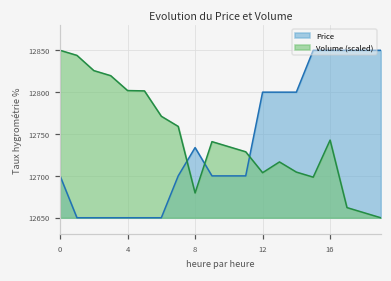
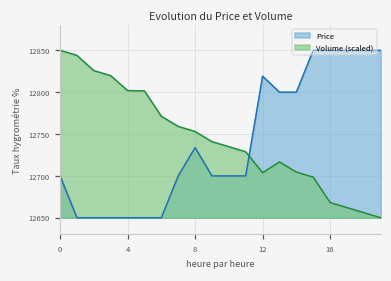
Volume (scaled), 8: 12680 -> 12750
Price, 12: 12800 -> 12820
Volume (scaled), 16: 12740 -> 12670
